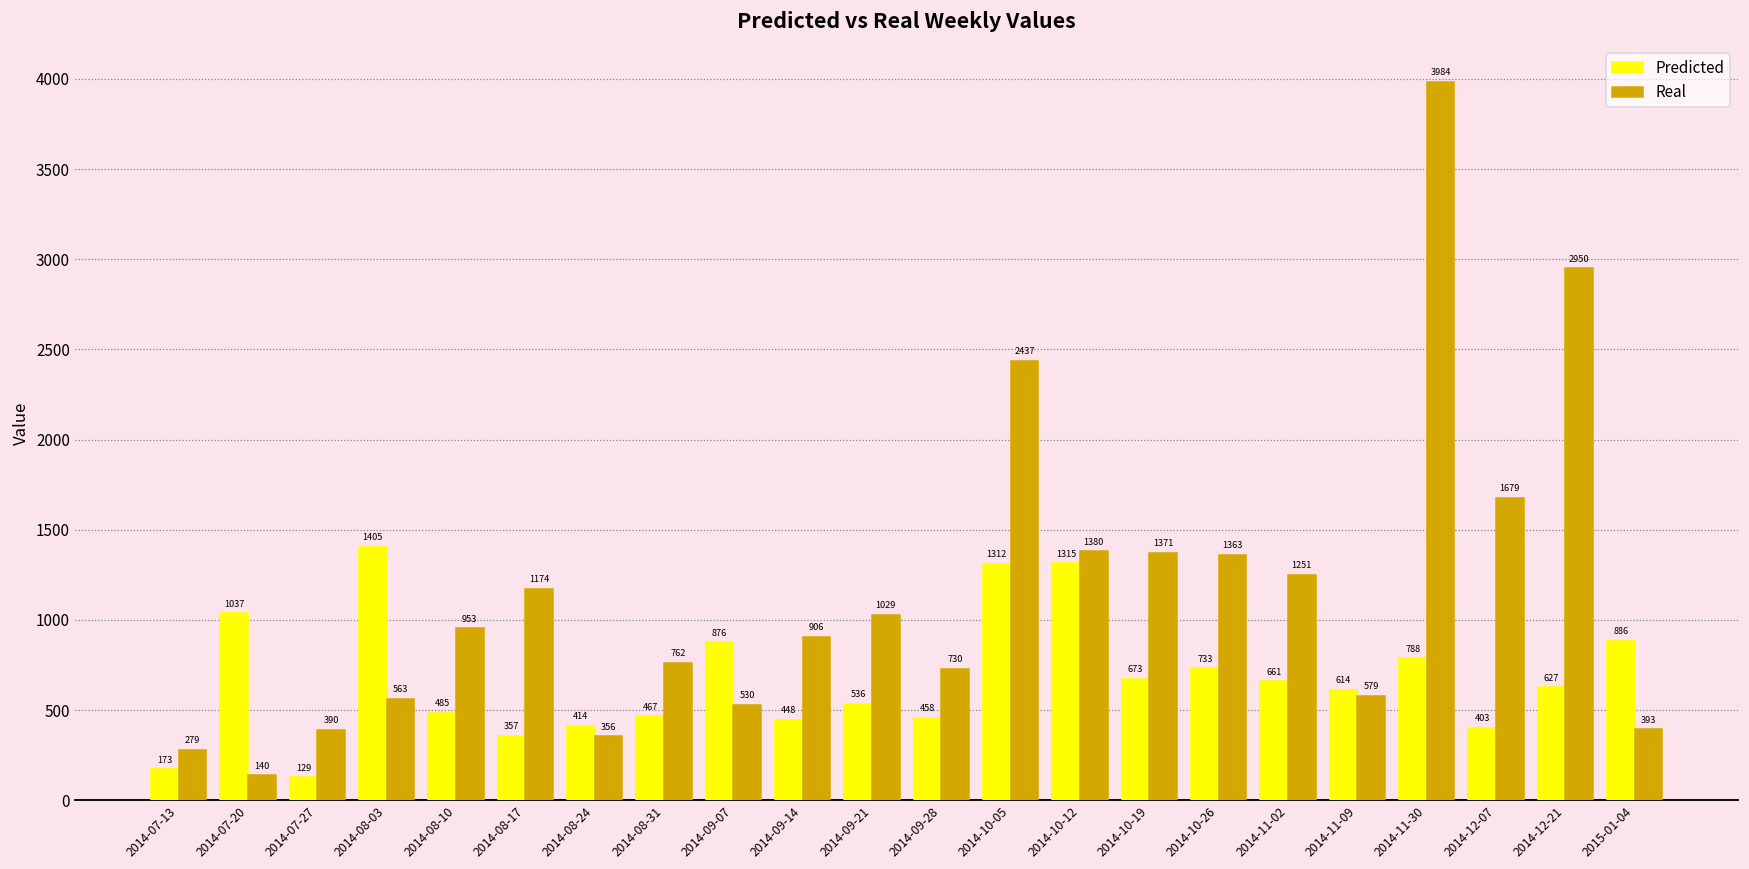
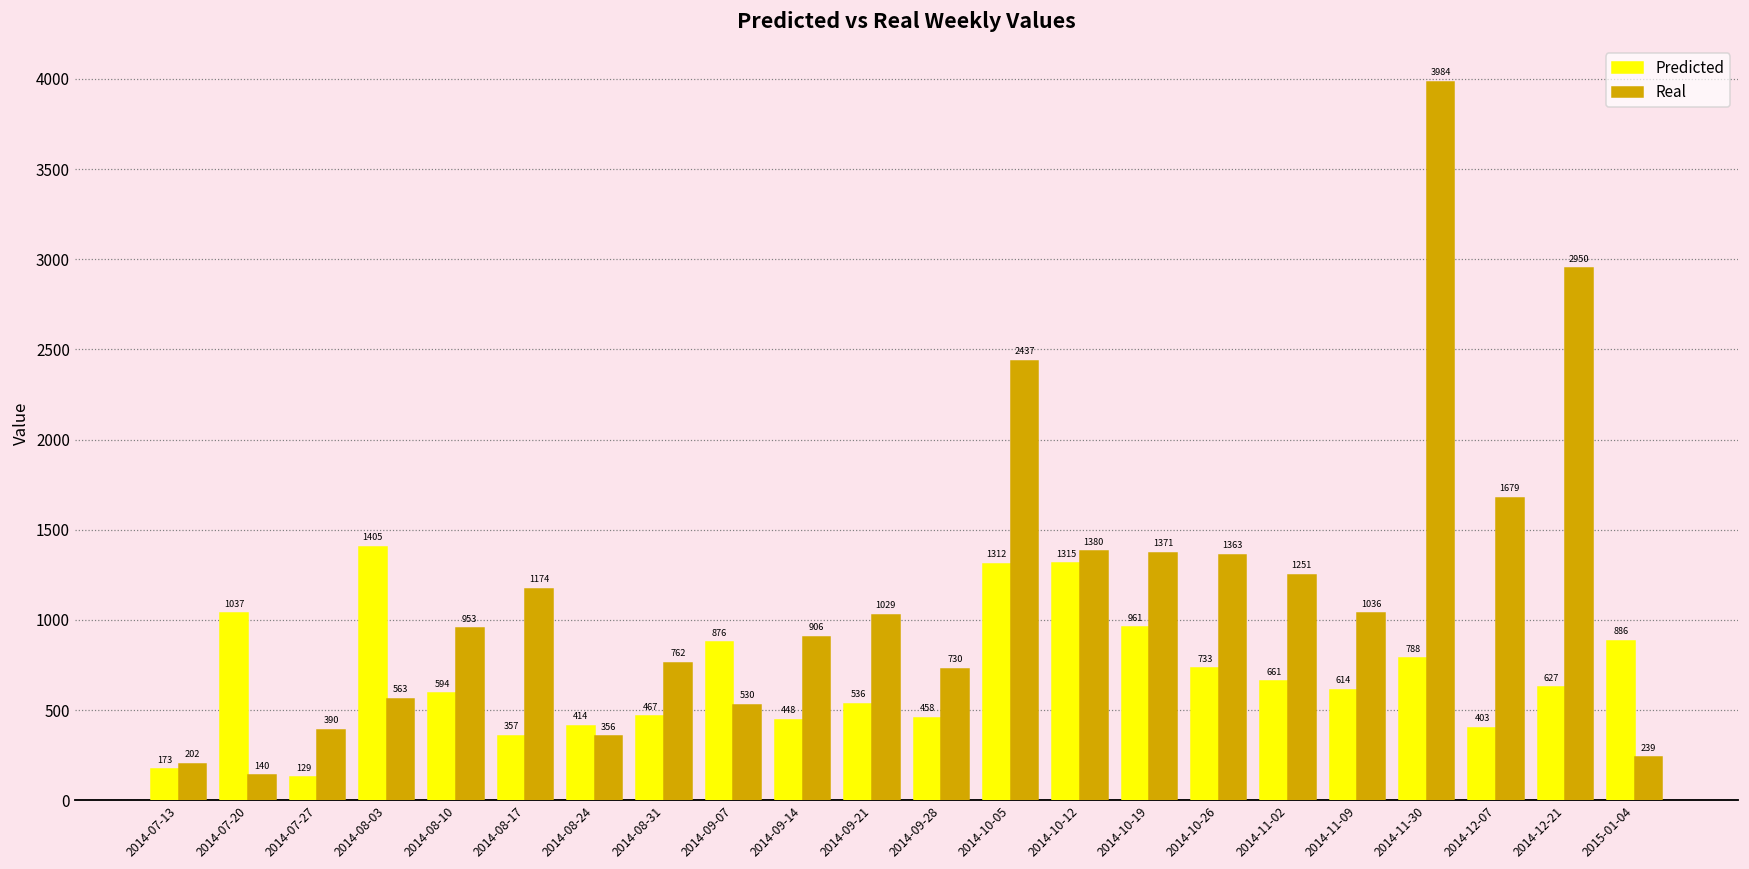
Real, 2014-07-13: 279 -> 202
Predicted, 2014-08-10: 485 -> 594
Predicted, 2014-10-19: 673 -> 961
Real, 2014-11-09: 579 -> 1036
Real, 2015-01-04: 393 -> 239
